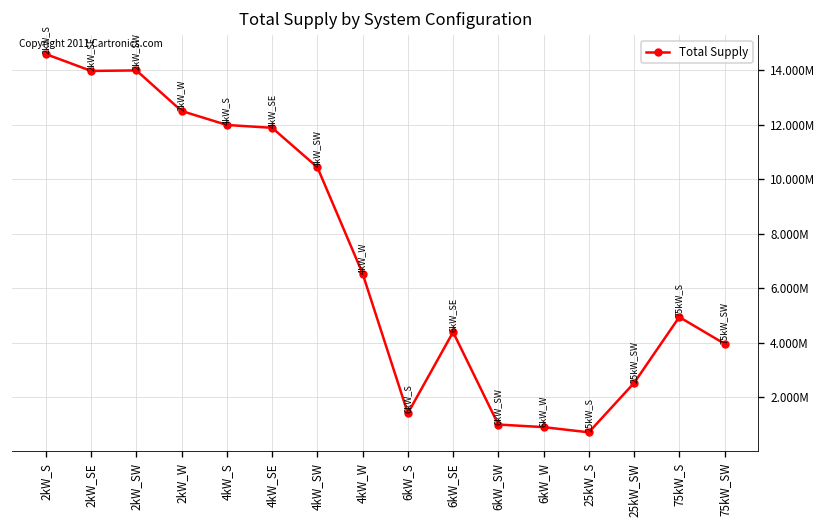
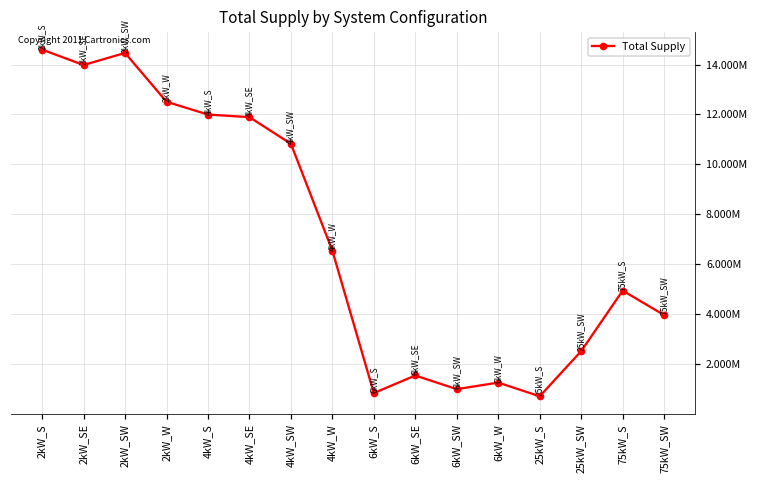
2kW_SW: 14000000 -> 14500000
4kW_SW: 10400000 -> 10800000
6kW_S: 1400000 -> 800000
6kW_SE: 4400000 -> 1500000
6kW_W: 900000 -> 1300000
